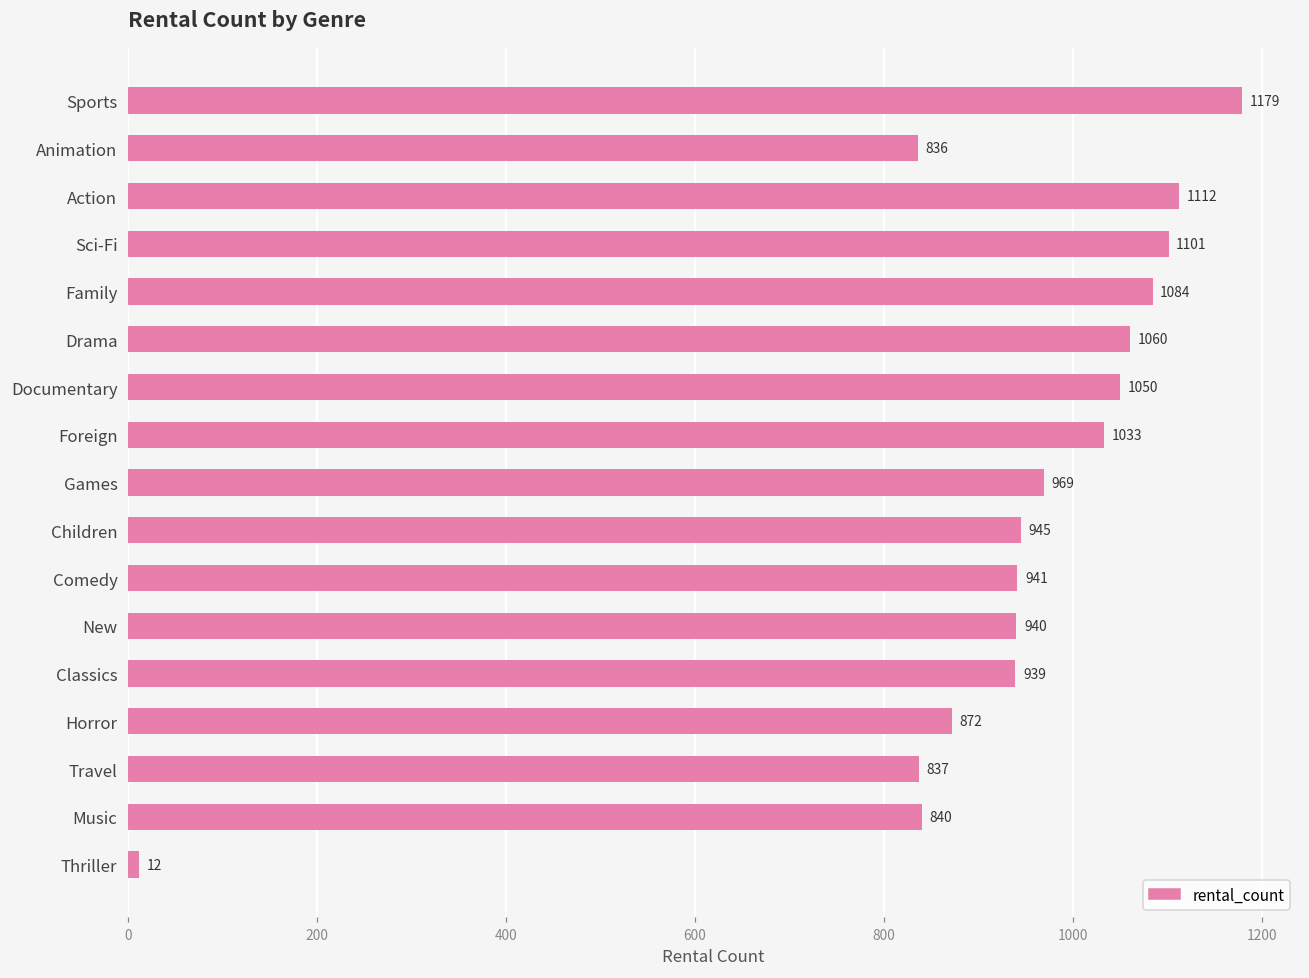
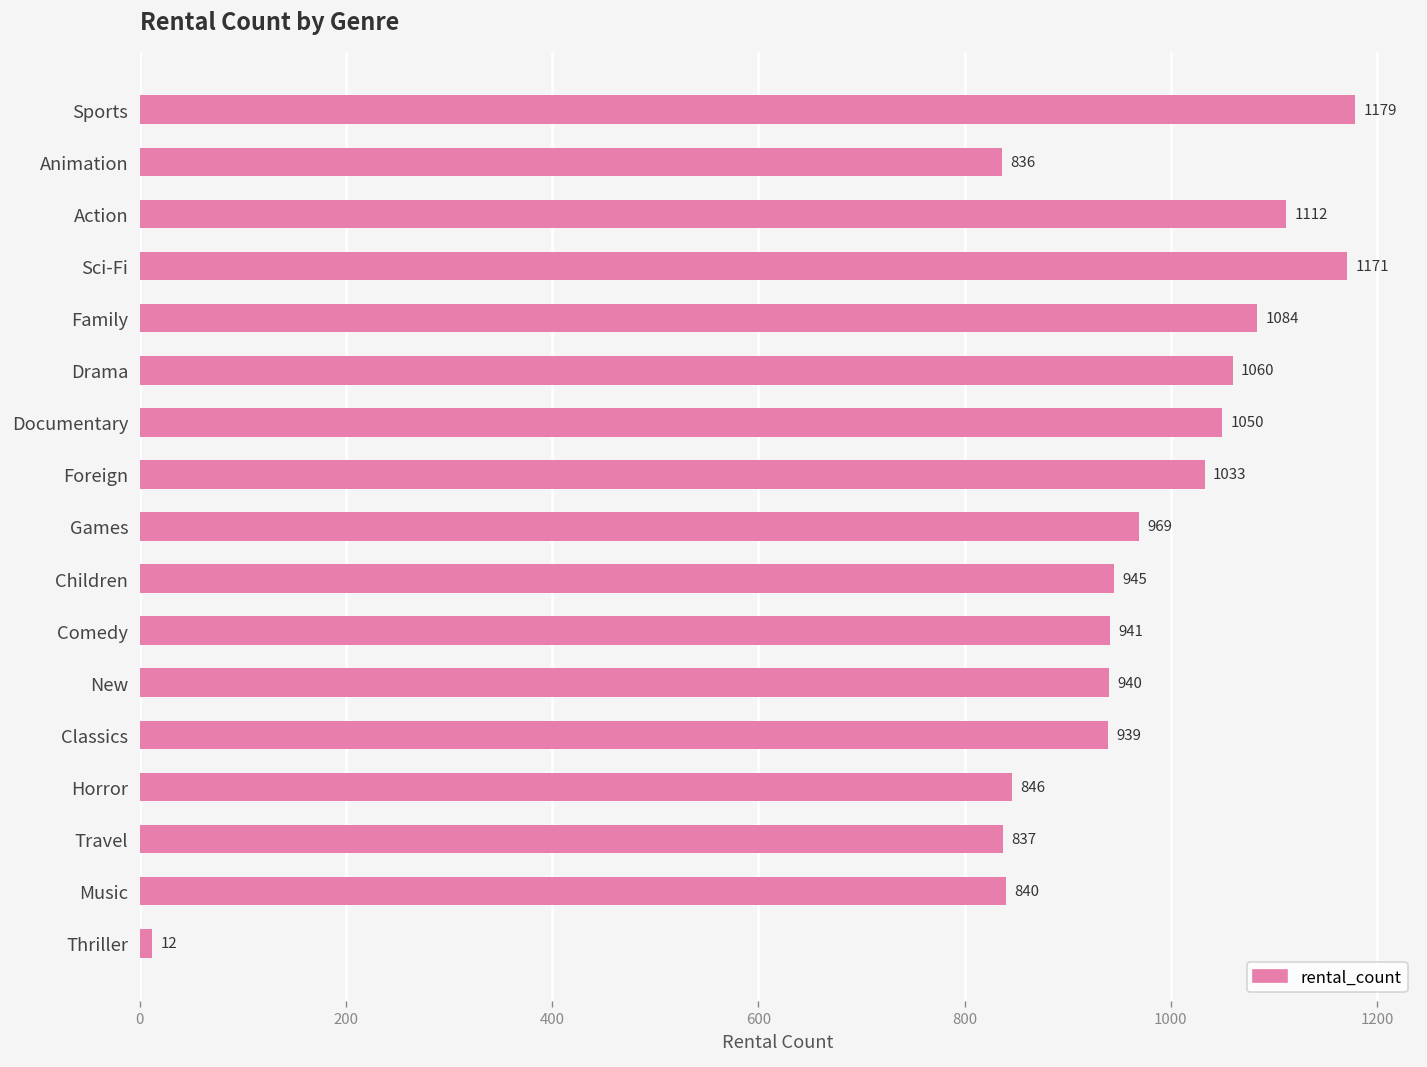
Sci-Fi: 1101 -> 1171
Horror: 872 -> 846
